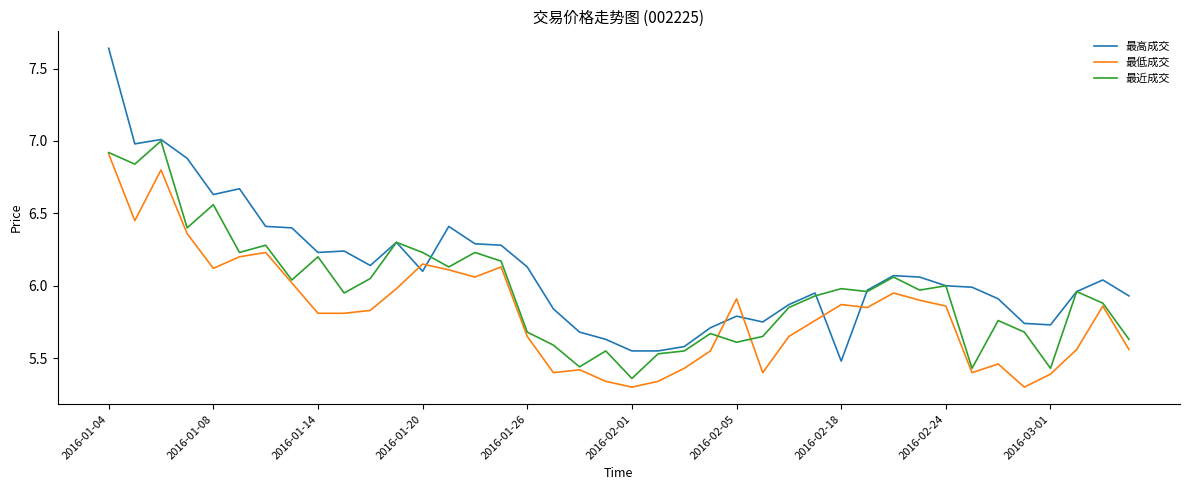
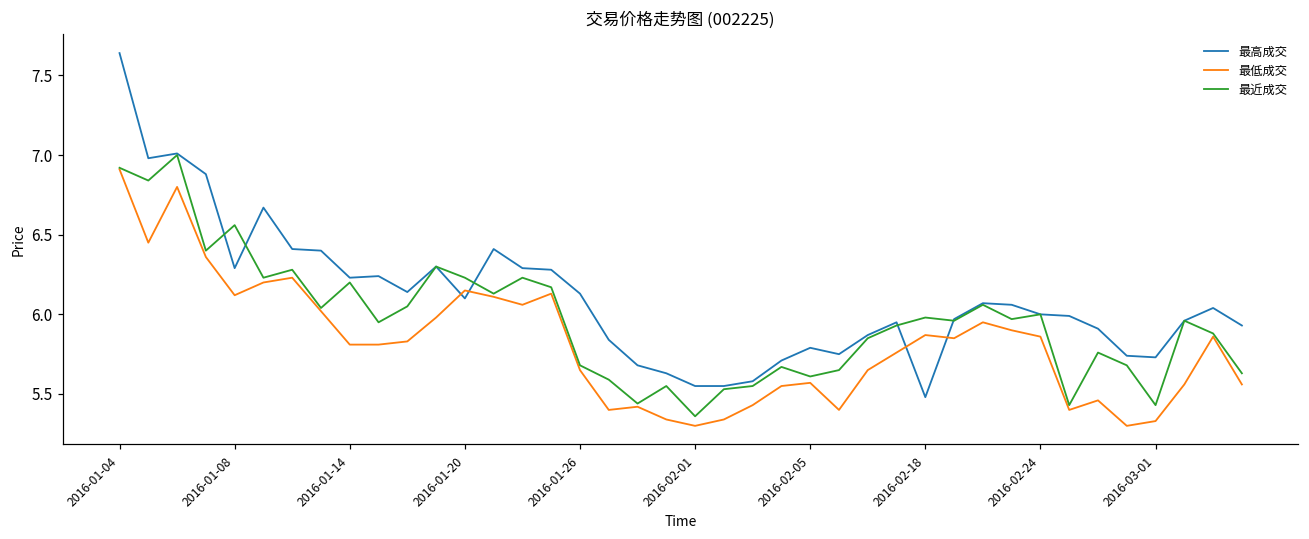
最高成交, 2016-01-08: 6.63 -> 6.29
最低成交, 2016-02-05: 5.91 -> 5.57
最低成交, 2016-03-01: 5.39 -> 5.33
